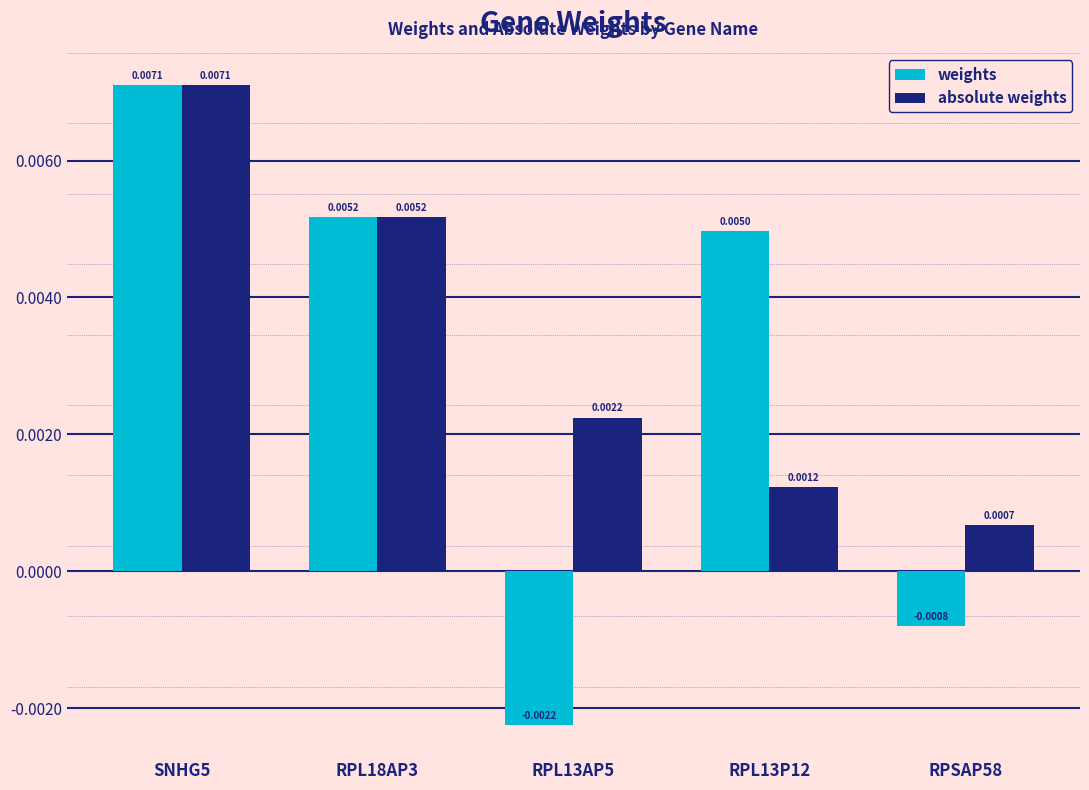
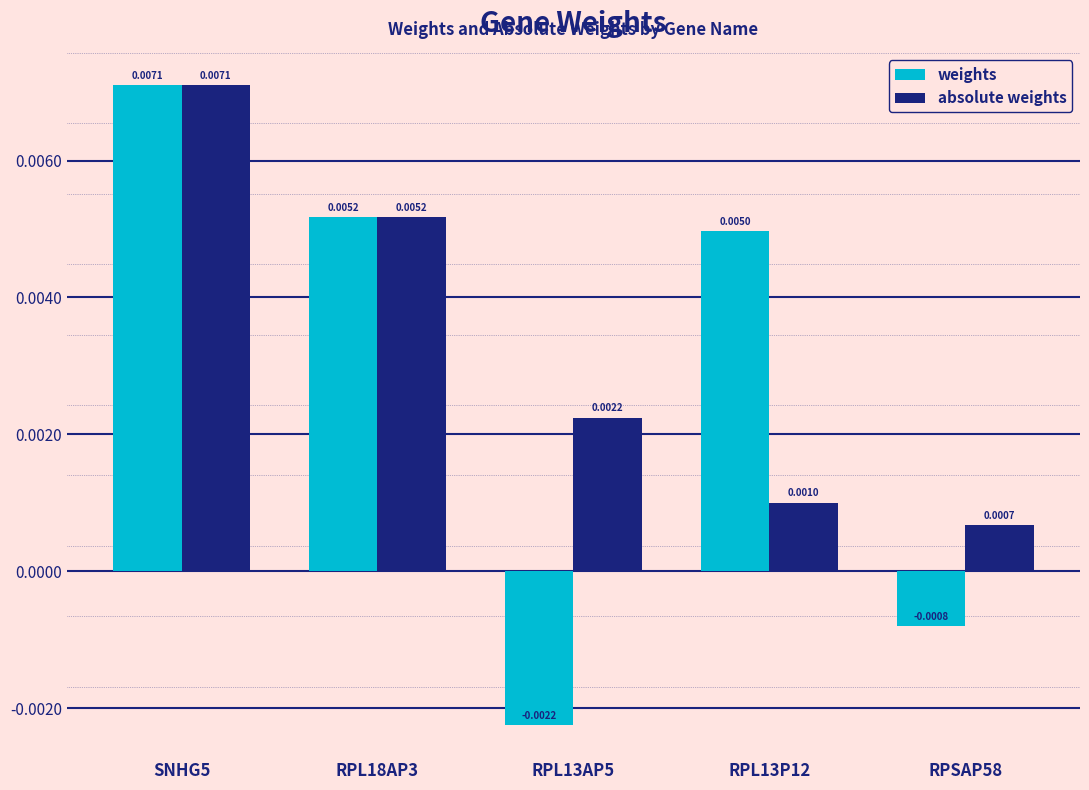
absolute weights, RPL13P12: 0.0012 -> 0.0010
